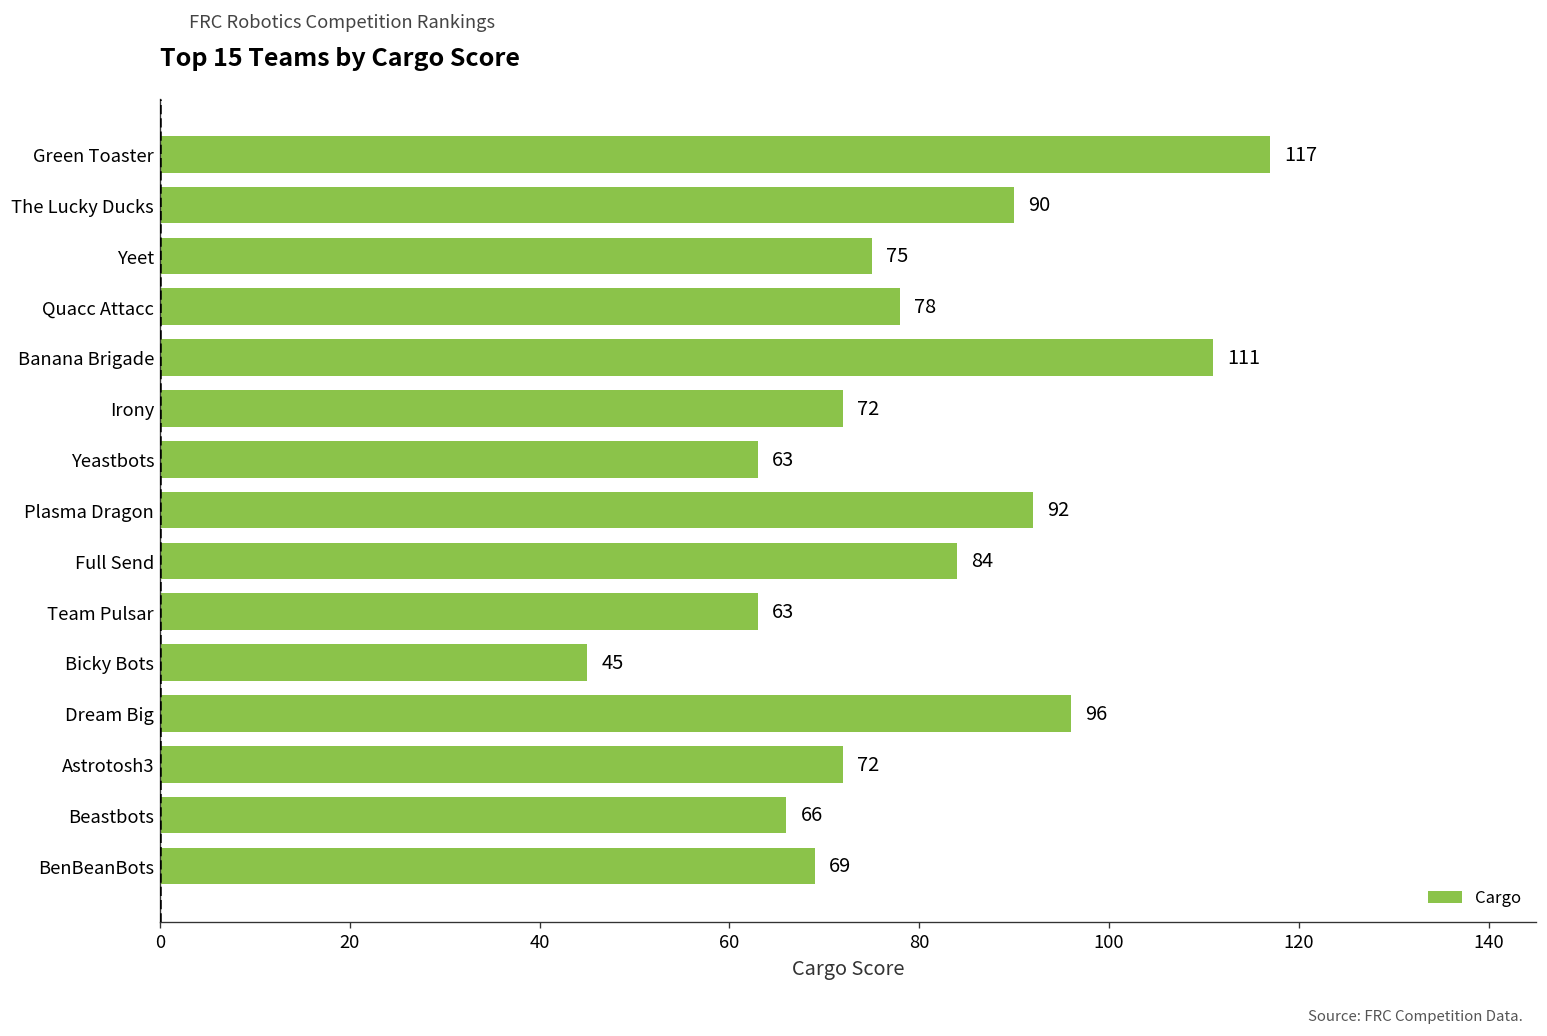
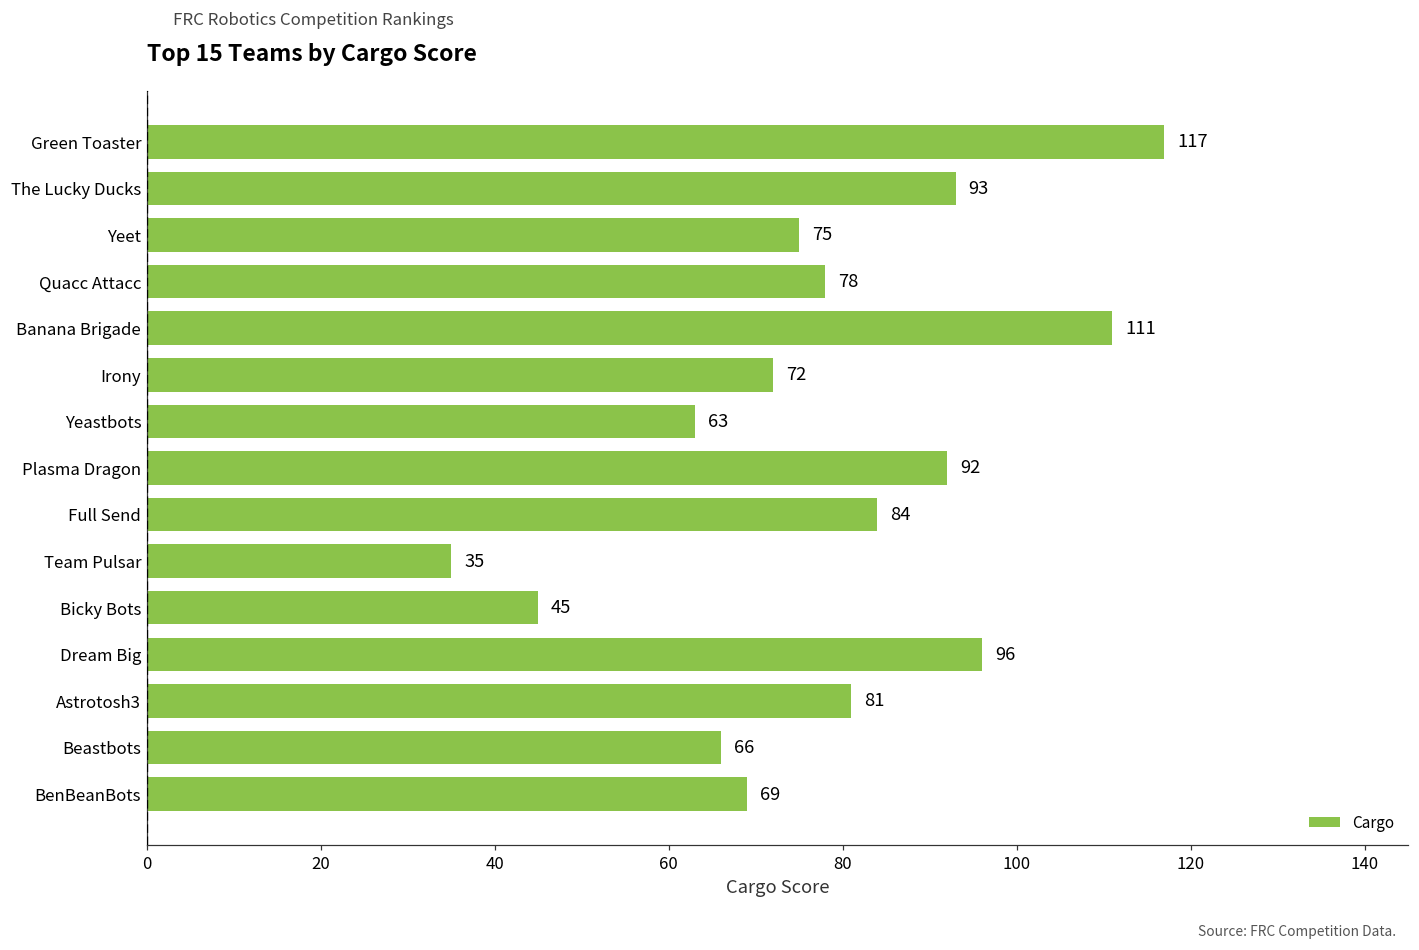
The Lucky Ducks: 90 -> 93
Team Pulsar: 63 -> 35
Astrotosh3: 72 -> 81
